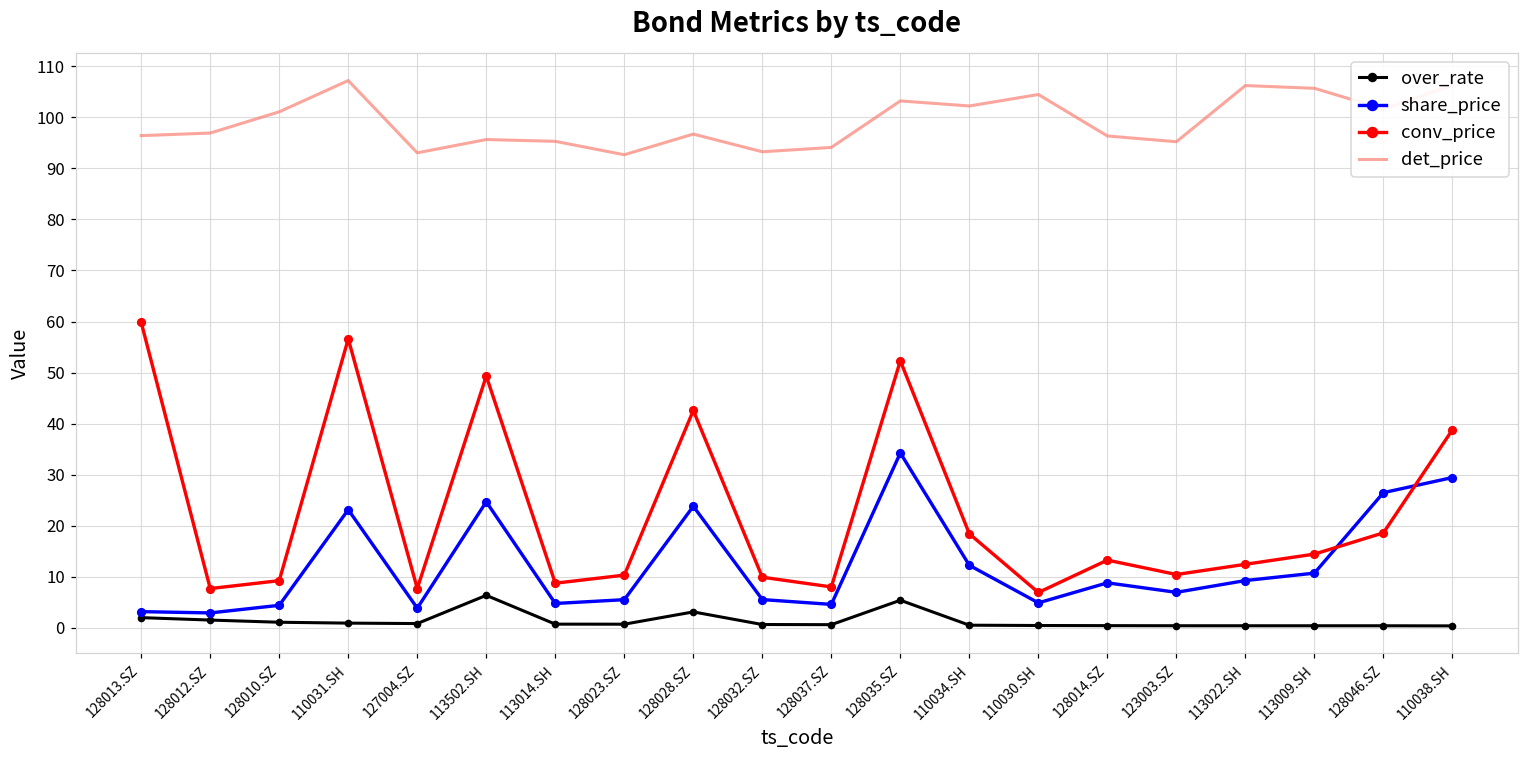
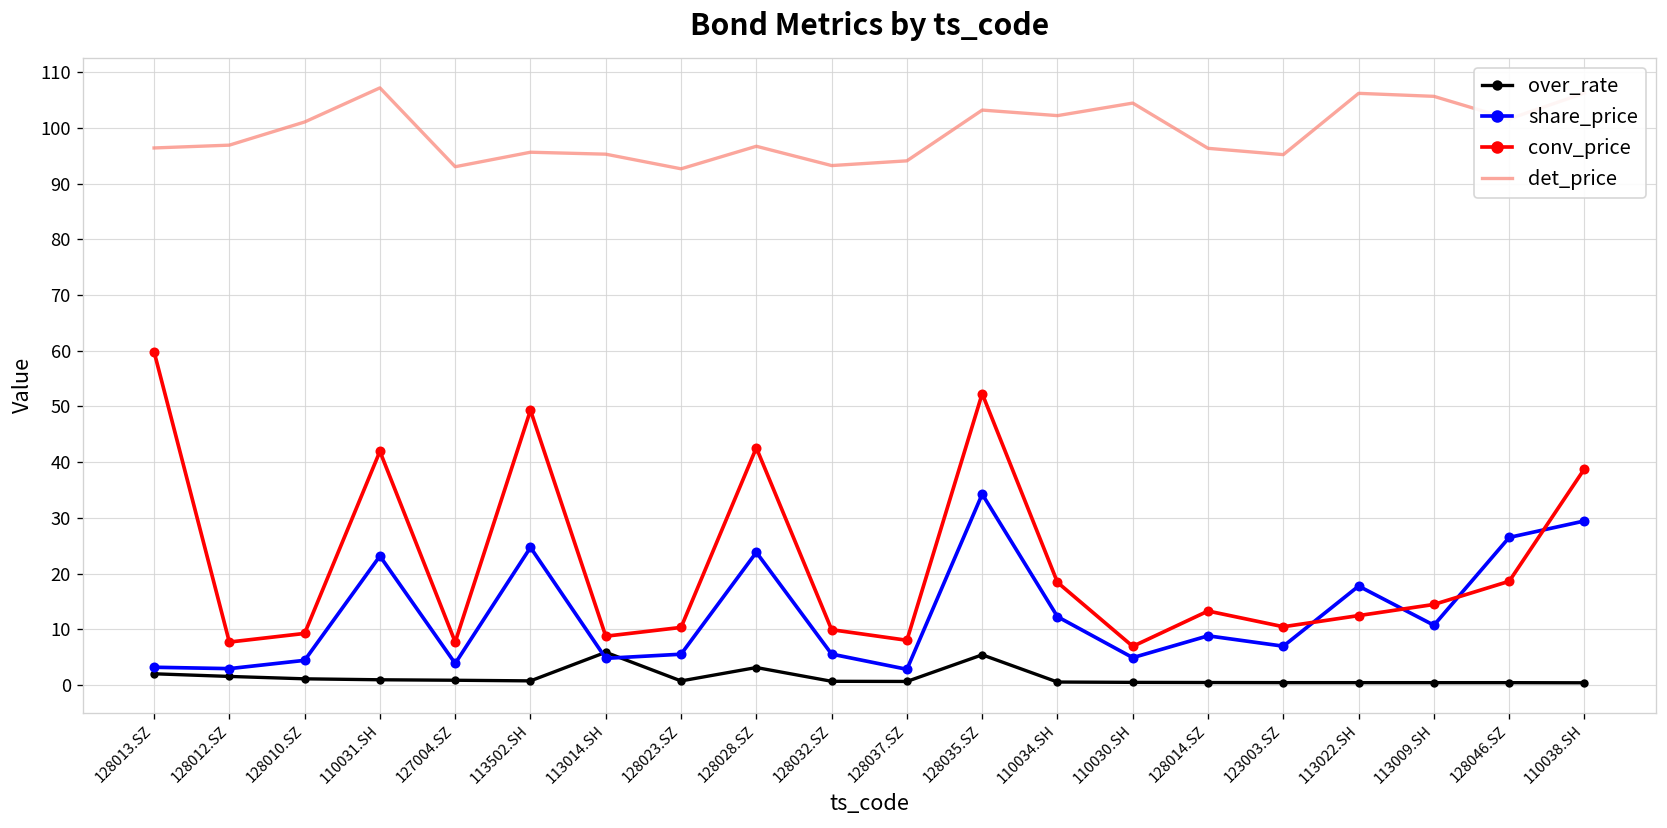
conv_price, 110031.SH: 57 -> 42
over_rate, 113502.SH: 6 -> 1
over_rate, 113014.SH: 1 -> 6
share_price, 128037.SZ: 5 -> 3
share_price, 113022.SH: 9 -> 18
